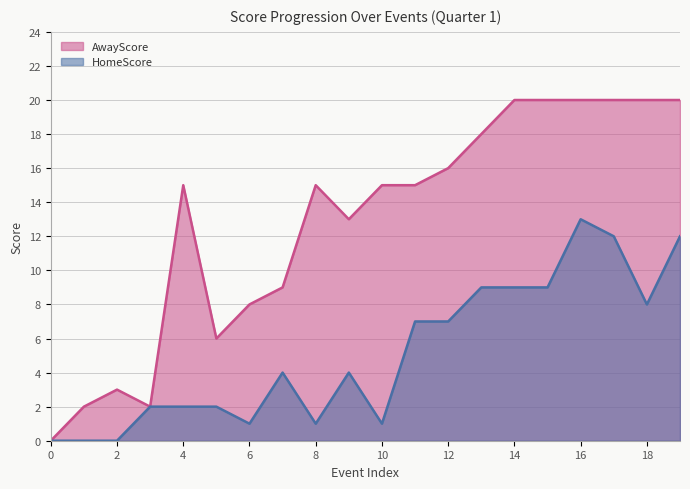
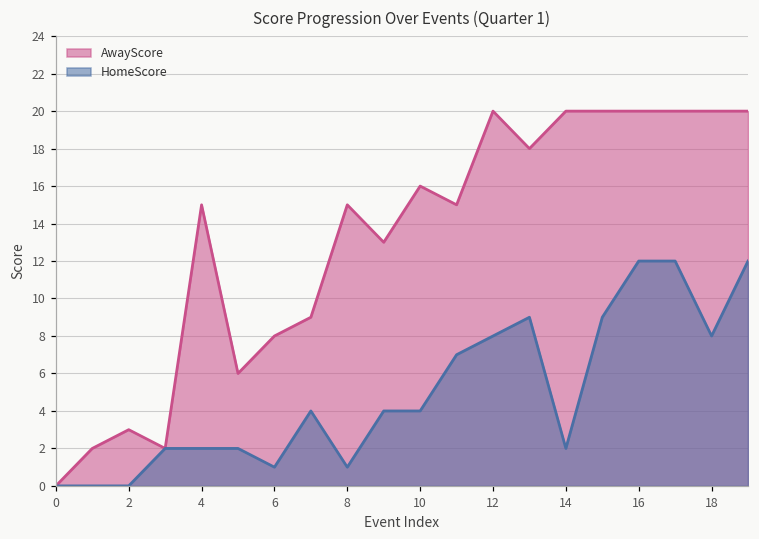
AwayScore, 10: 15 -> 16
HomeScore, 10: 1 -> 4
AwayScore, 12: 16 -> 20
HomeScore, 12: 7 -> 8
HomeScore, 14: 9 -> 2
HomeScore, 16: 13 -> 12
